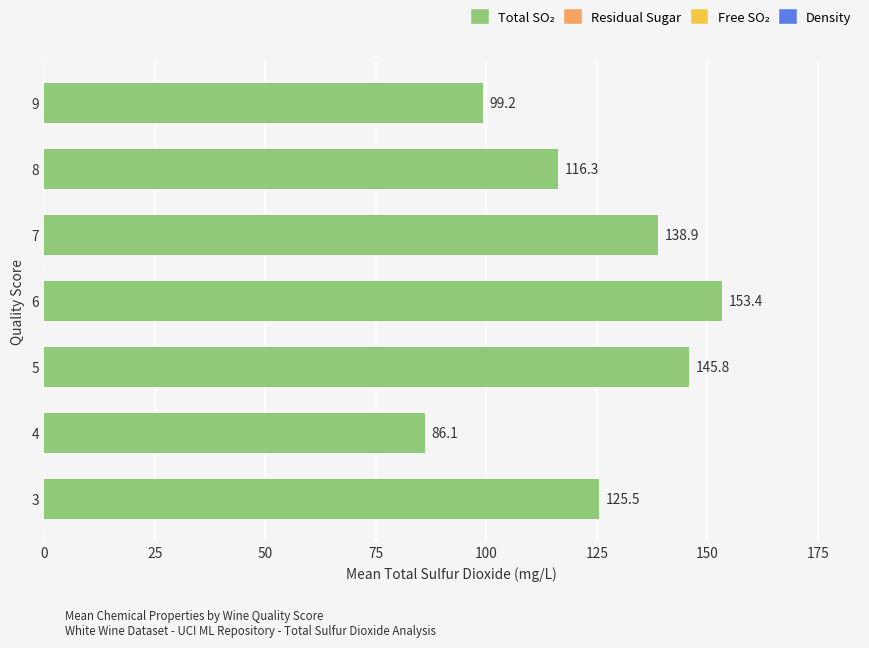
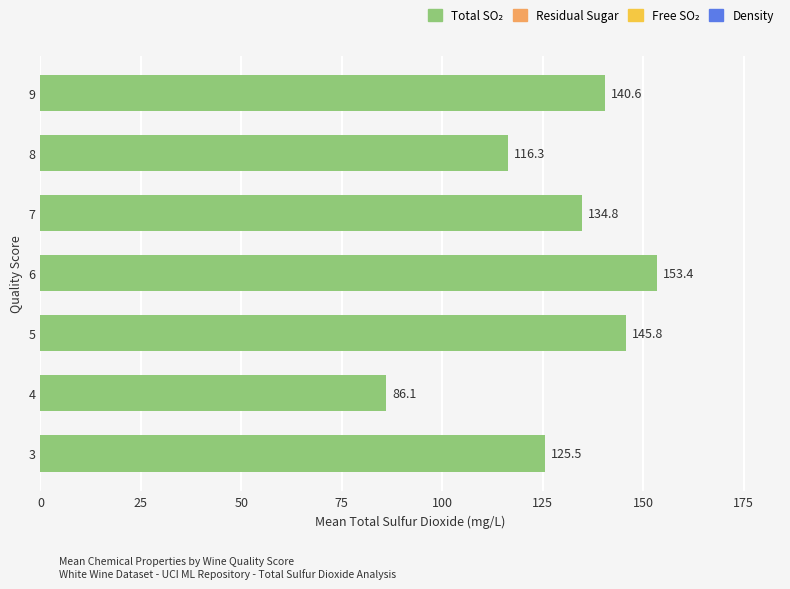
9: 99.2 -> 140.6
7: 138.9 -> 134.8
